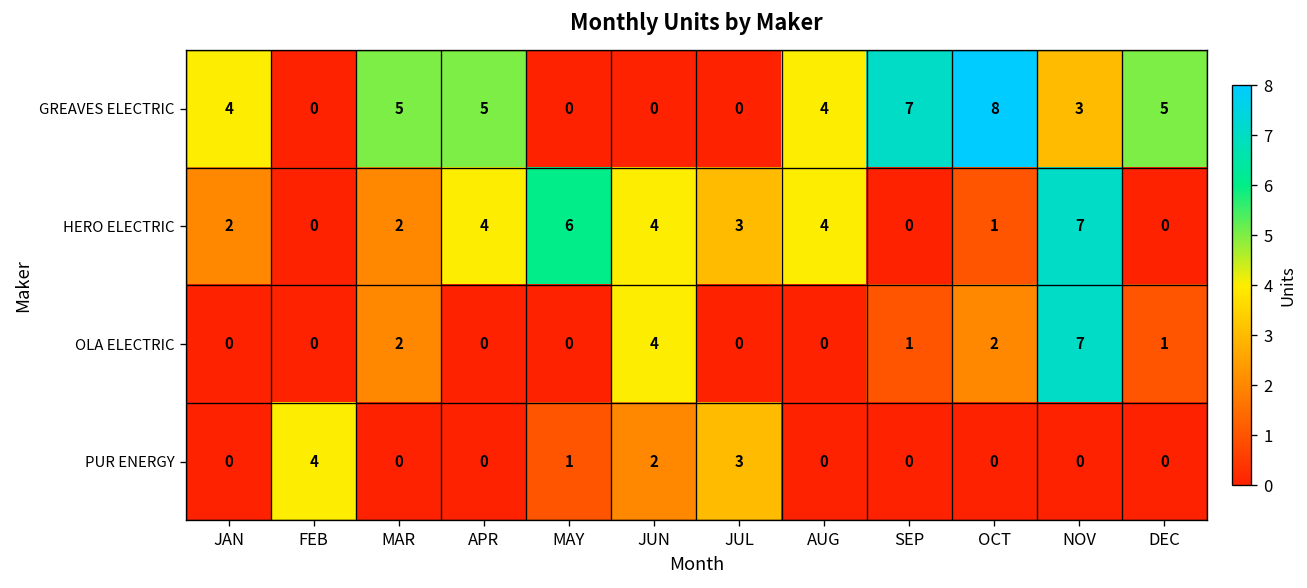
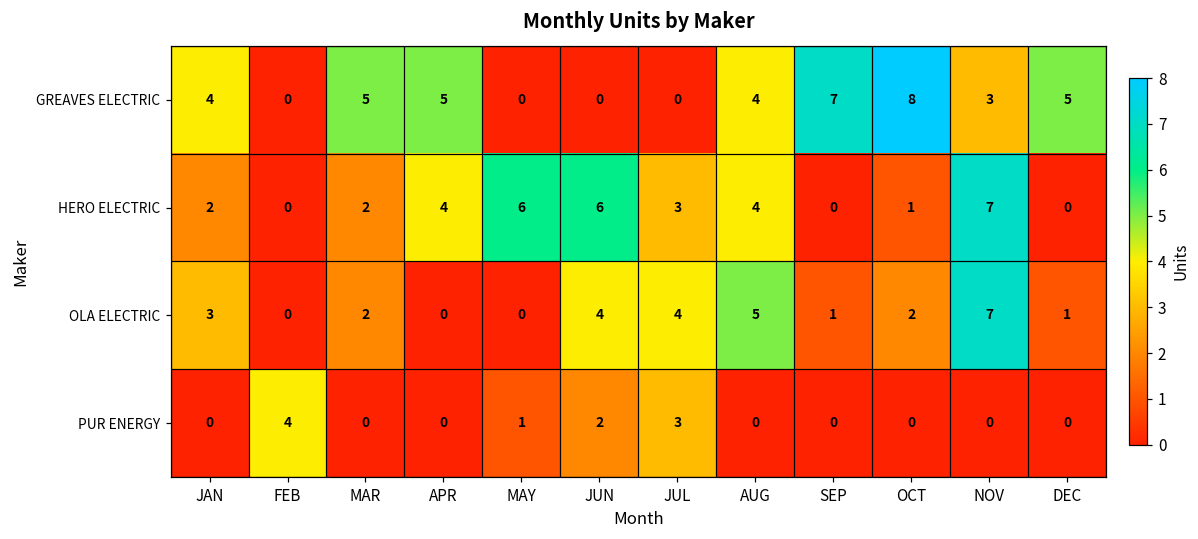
HERO ELECTRIC, JUN: 4 -> 6
OLA ELECTRIC, JAN: 0 -> 3
OLA ELECTRIC, JUL: 0 -> 4
OLA ELECTRIC, AUG: 0 -> 5
